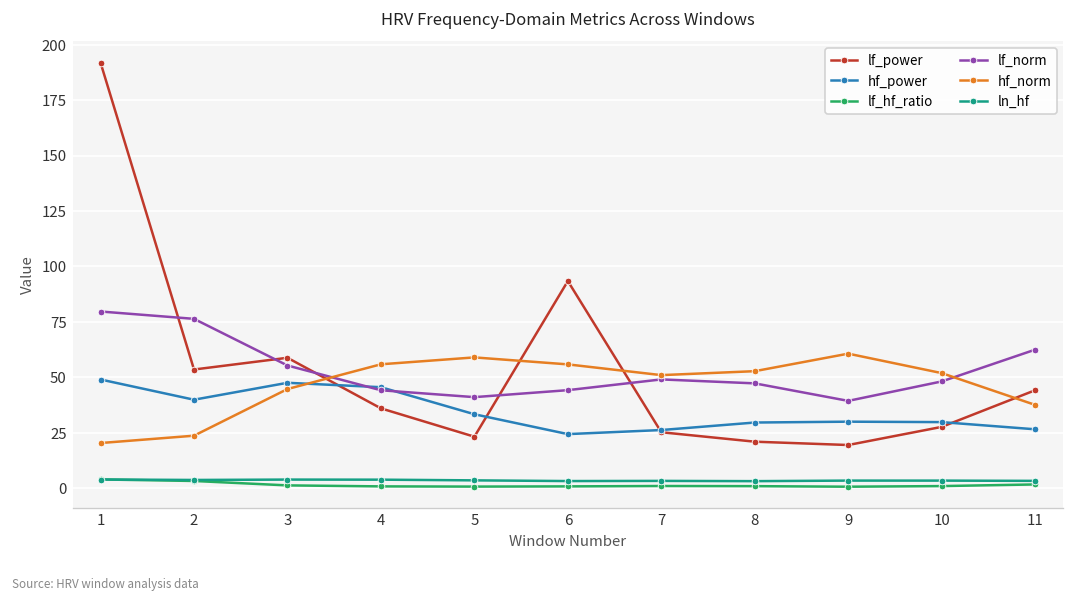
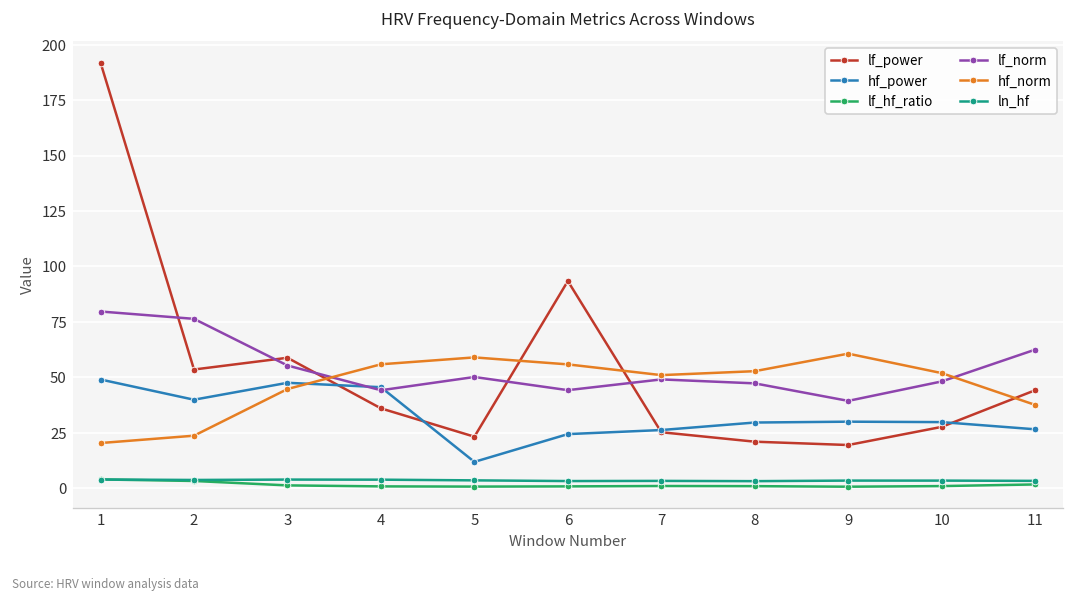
hf_power, 5: 33 -> 12
lf_norm, 5: 41 -> 50
